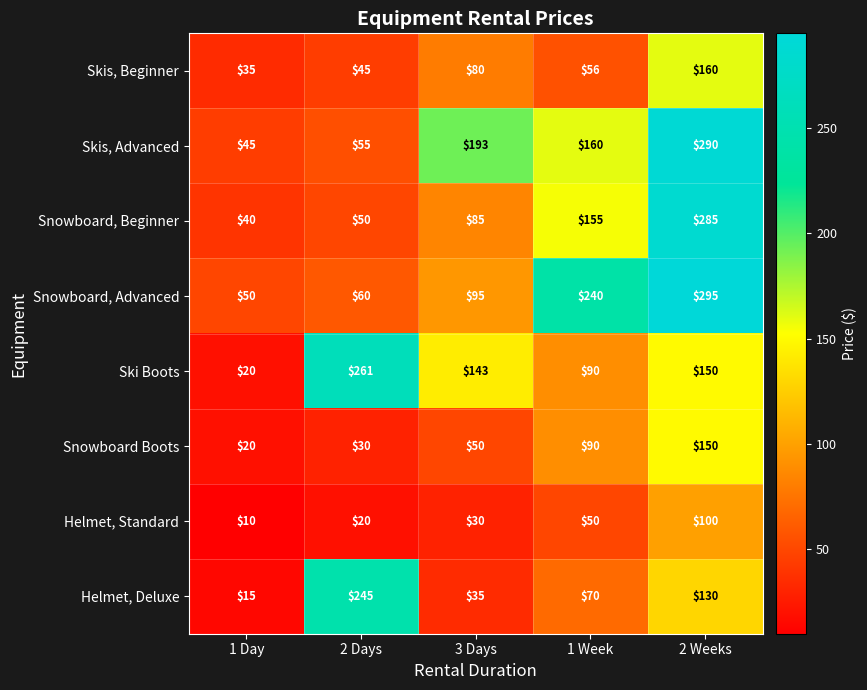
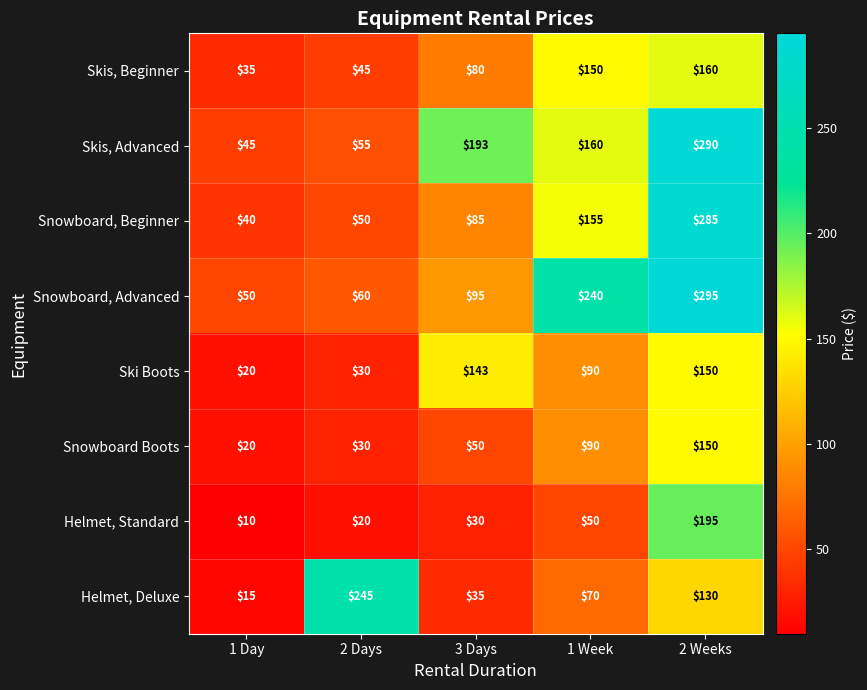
Skis, Beginner, 1 Week: $56 -> $150
Ski Boots, 2 Days: $261 -> $30
Helmet, Standard, 2 Weeks: $100 -> $195
